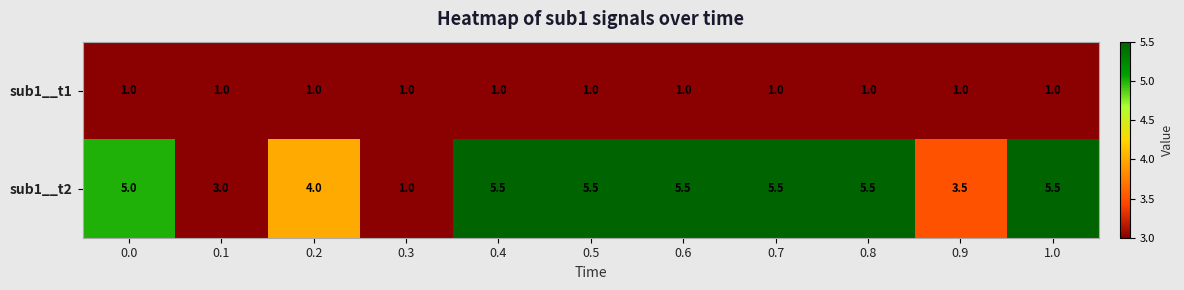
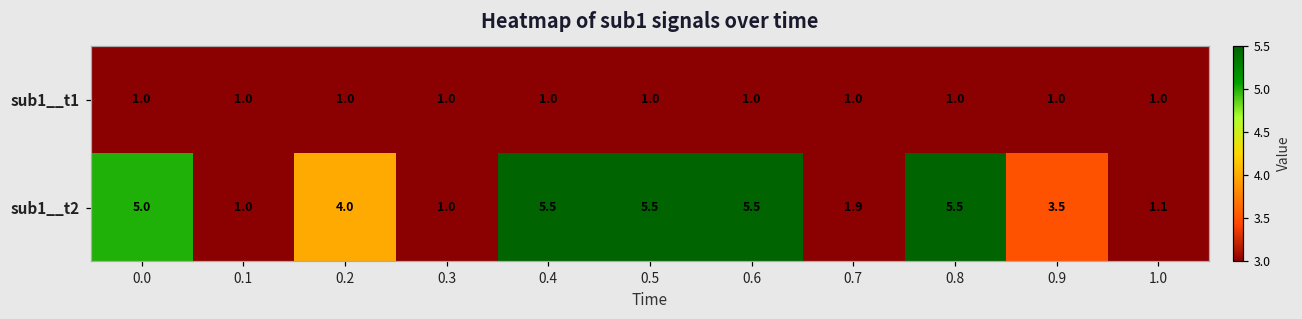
sub1__t2, 0.1: 3.0 -> 1.0
sub1__t2, 0.7: 5.5 -> 1.9
sub1__t2, 1.0: 5.5 -> 1.1
